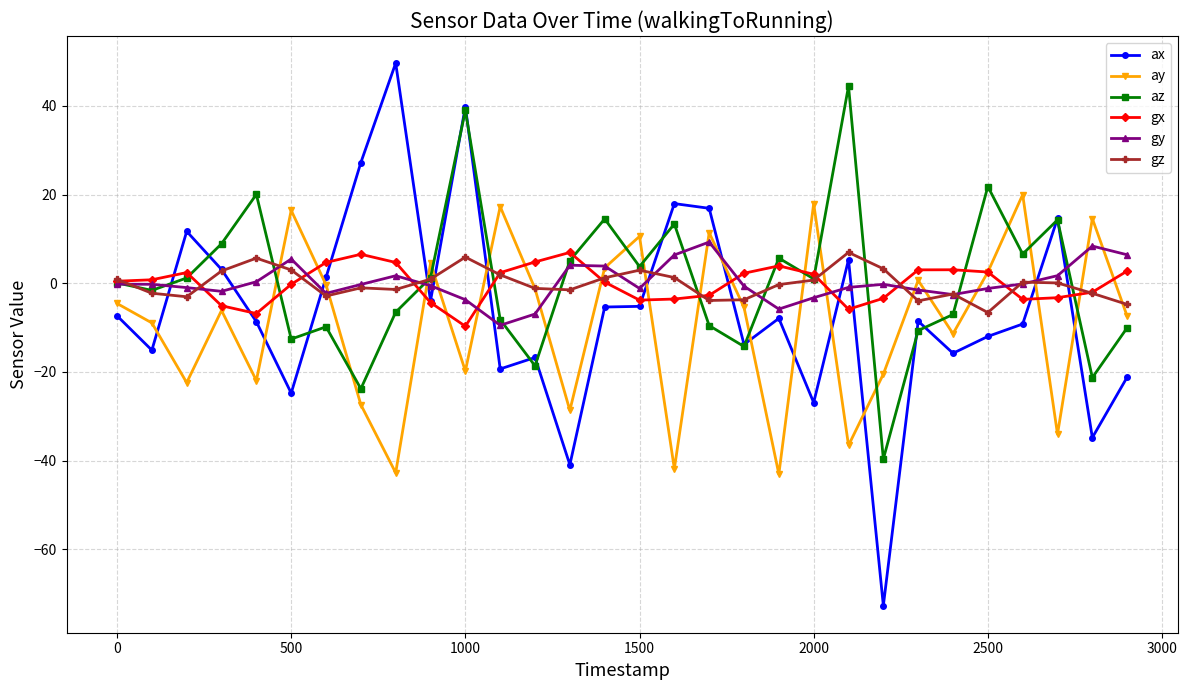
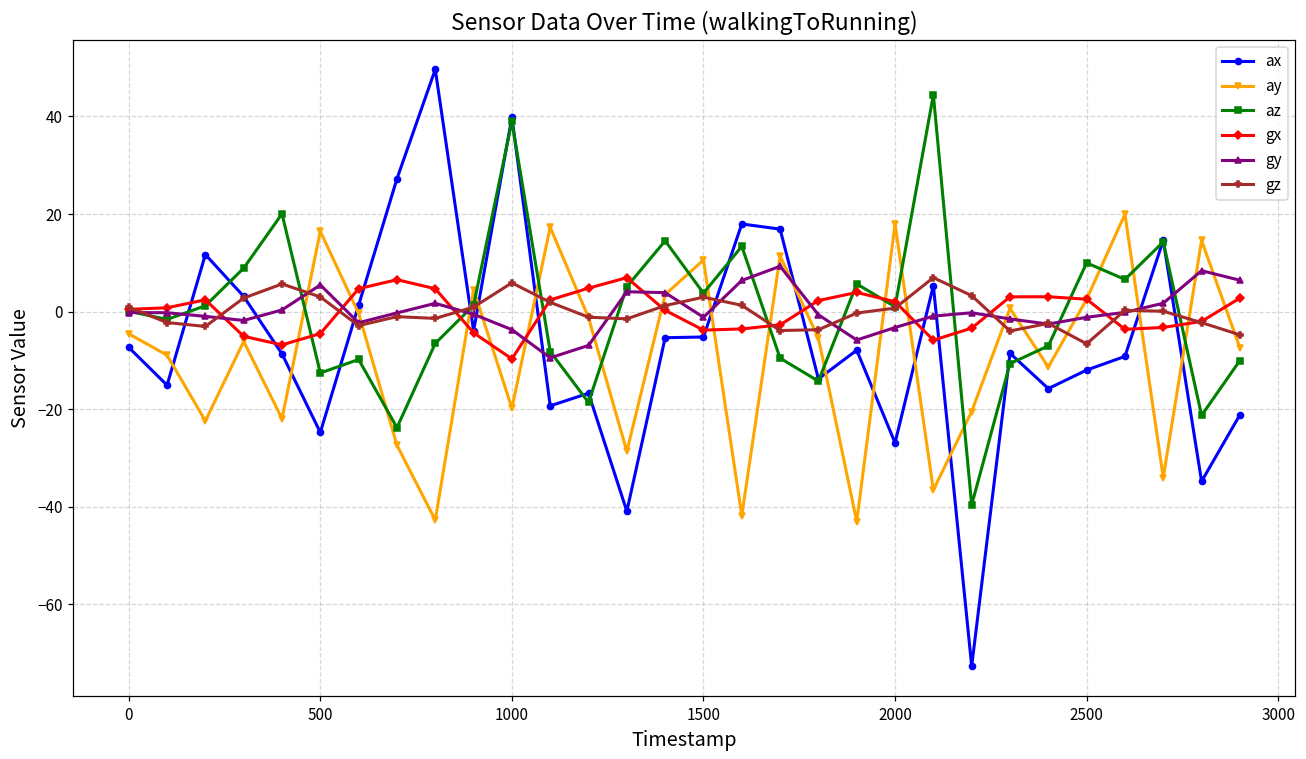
gx, 500: 0 -> -5
az, 2500: 22 -> 10
